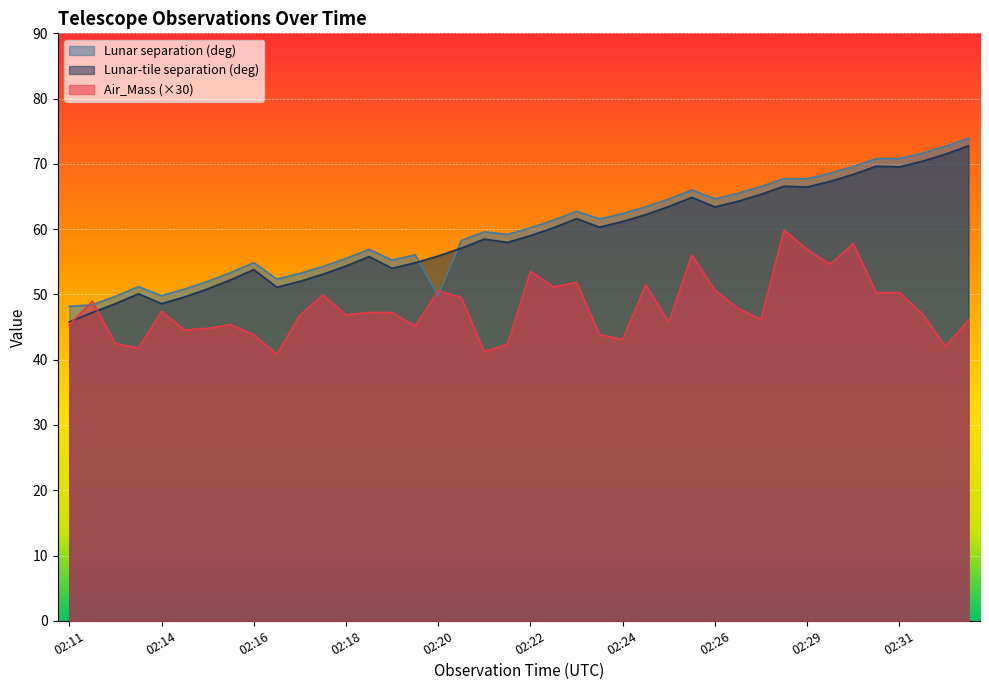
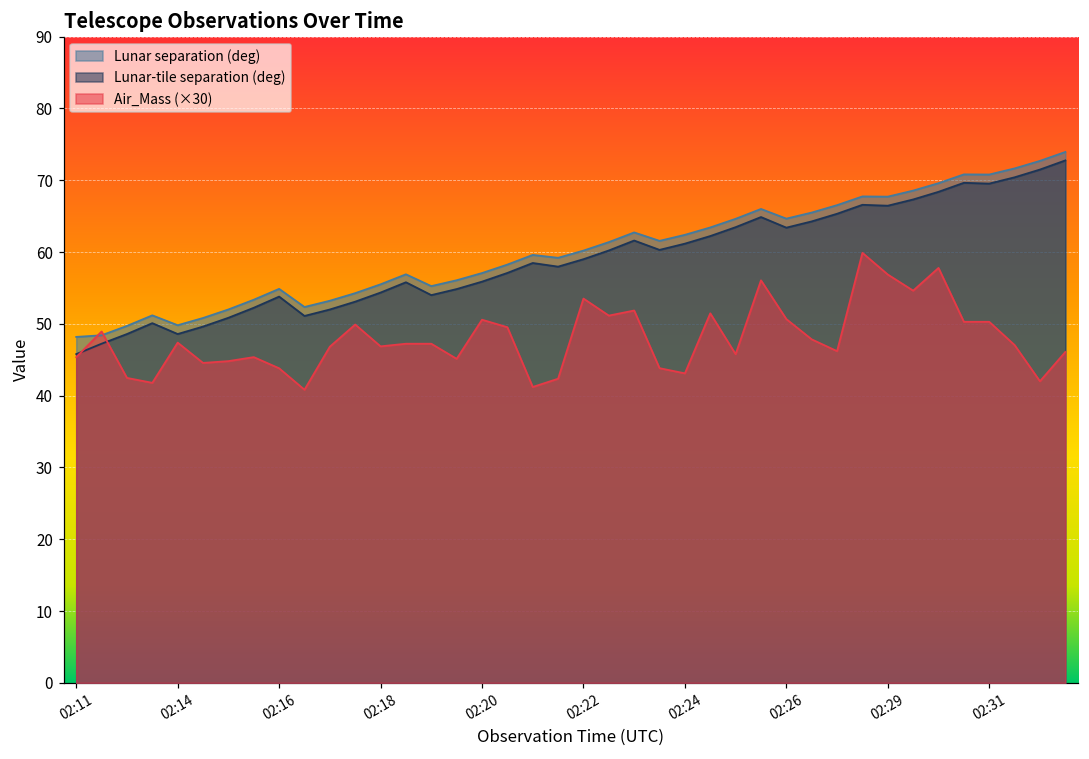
Lunar separation (deg), 02:20: 50 -> 57
